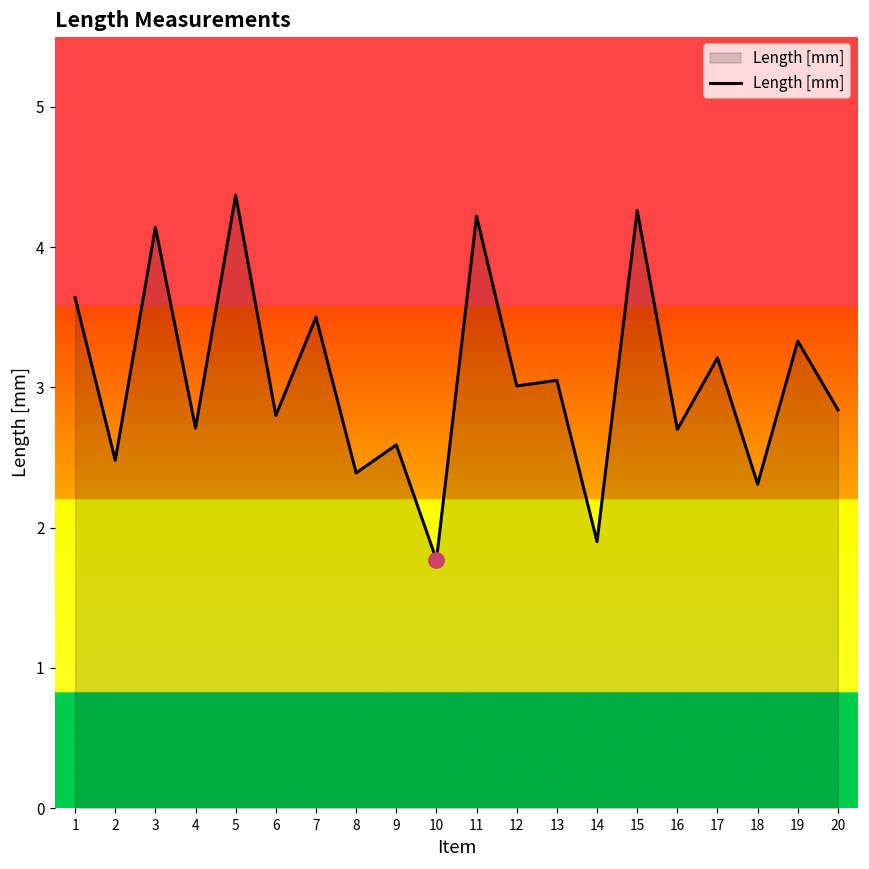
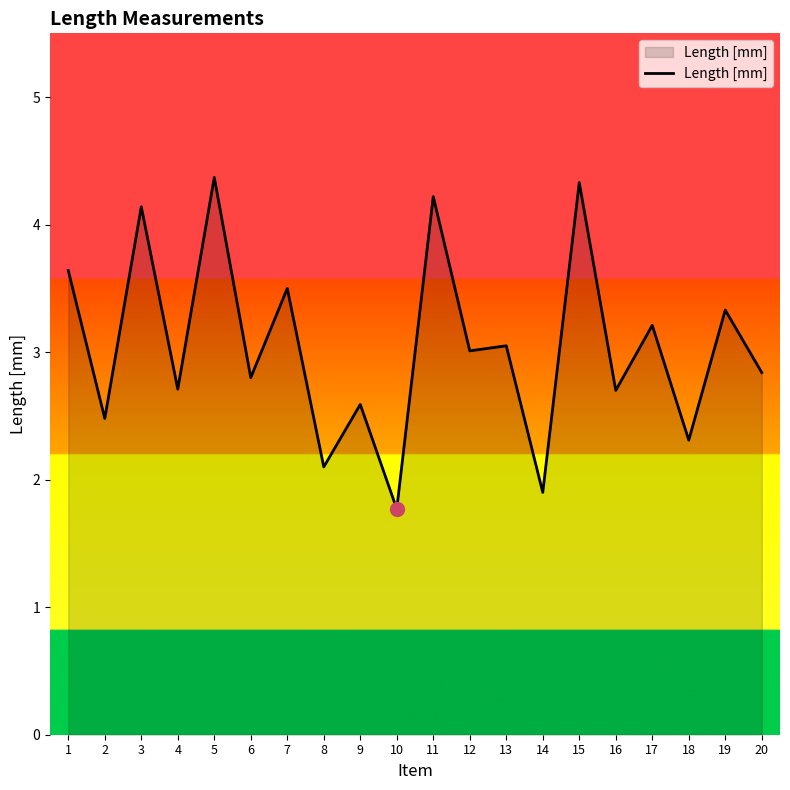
Length [mm], 8: 2.39 -> 2.10
Length [mm], 15: 4.26 -> 4.33
